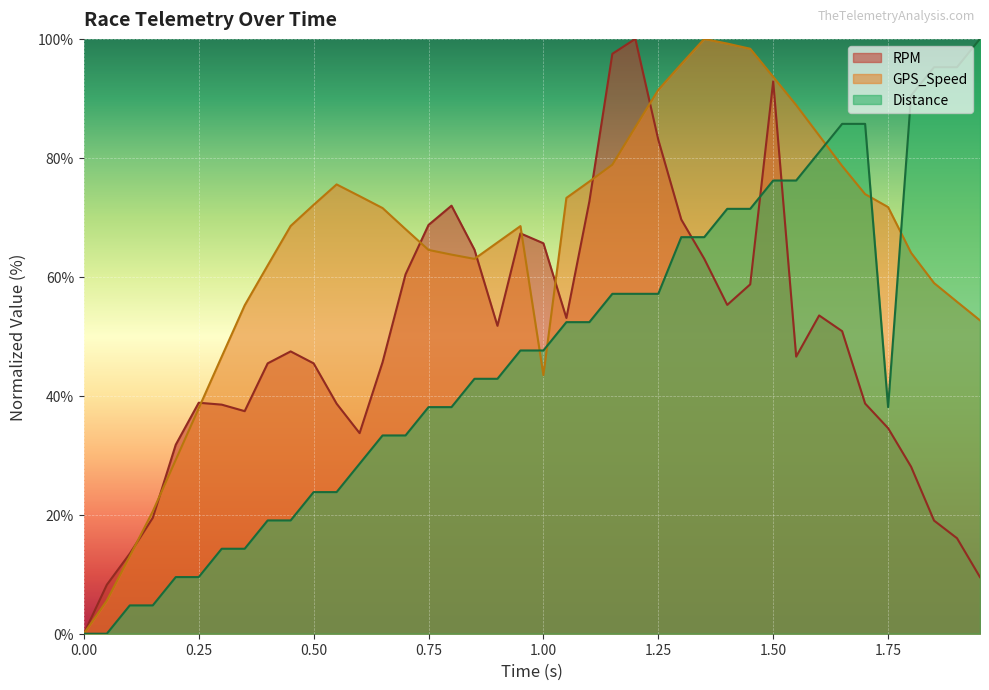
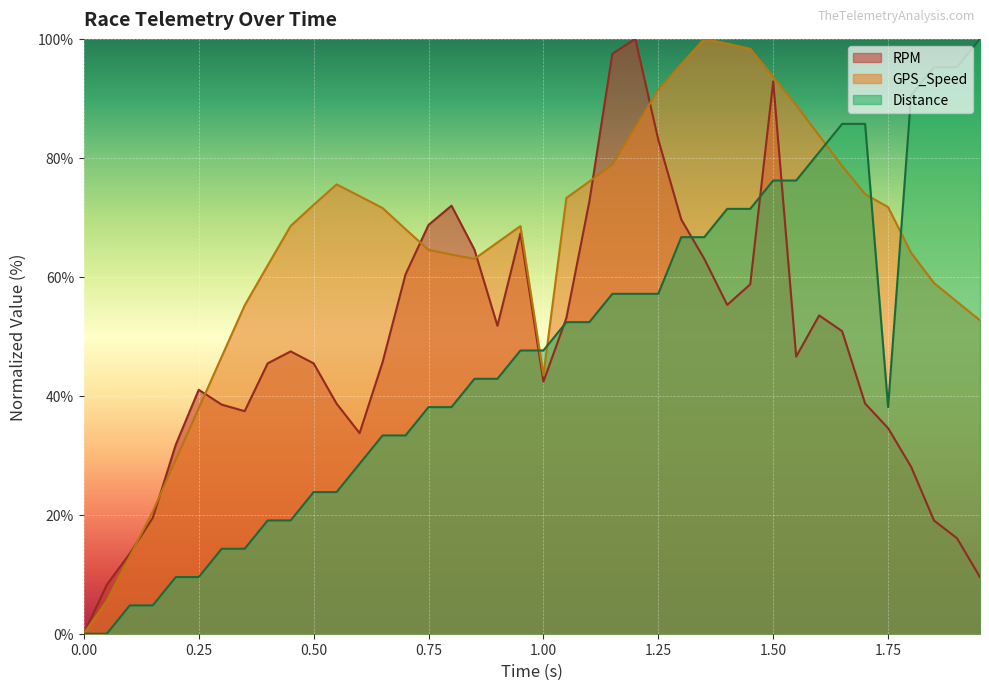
RPM, 0.25: 39% -> 41%
RPM, 1.00: 66% -> 42%
